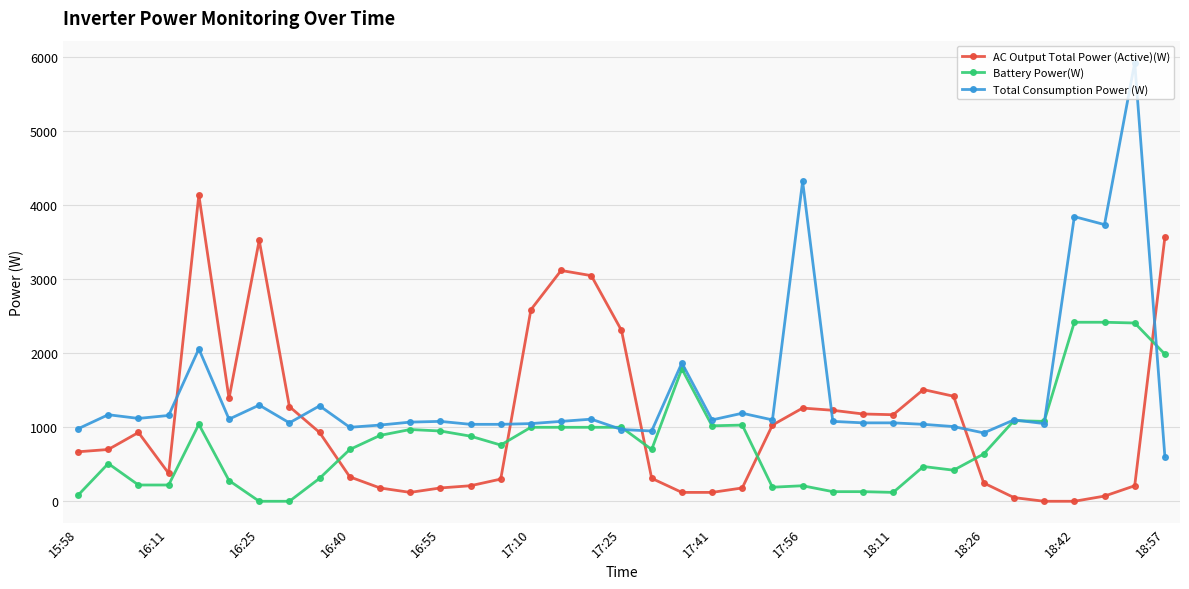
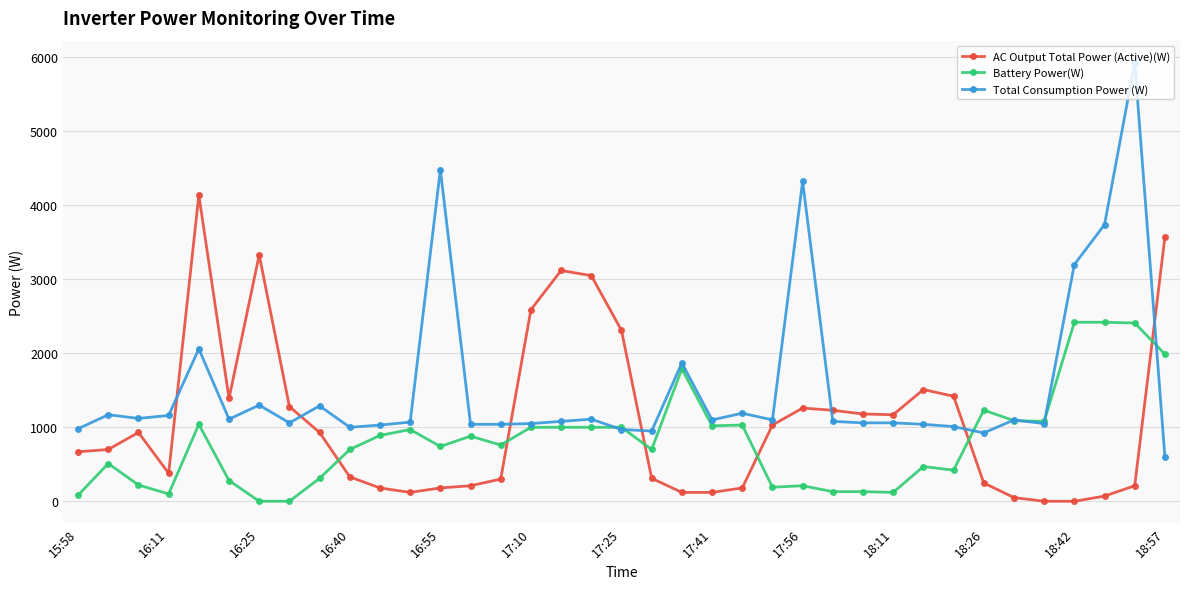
Battery Power(W), 16:11: 200 -> 100
AC Output Total Power (Active)(W), 16:25: 3500 -> 3300
Battery Power(W), 16:55: 1000 -> 700
Total Consumption Power (W), 16:55: 1100 -> 4500
Battery Power(W), 18:26: 600 -> 1200
Total Consumption Power (W), 18:42: 3800 -> 3200
